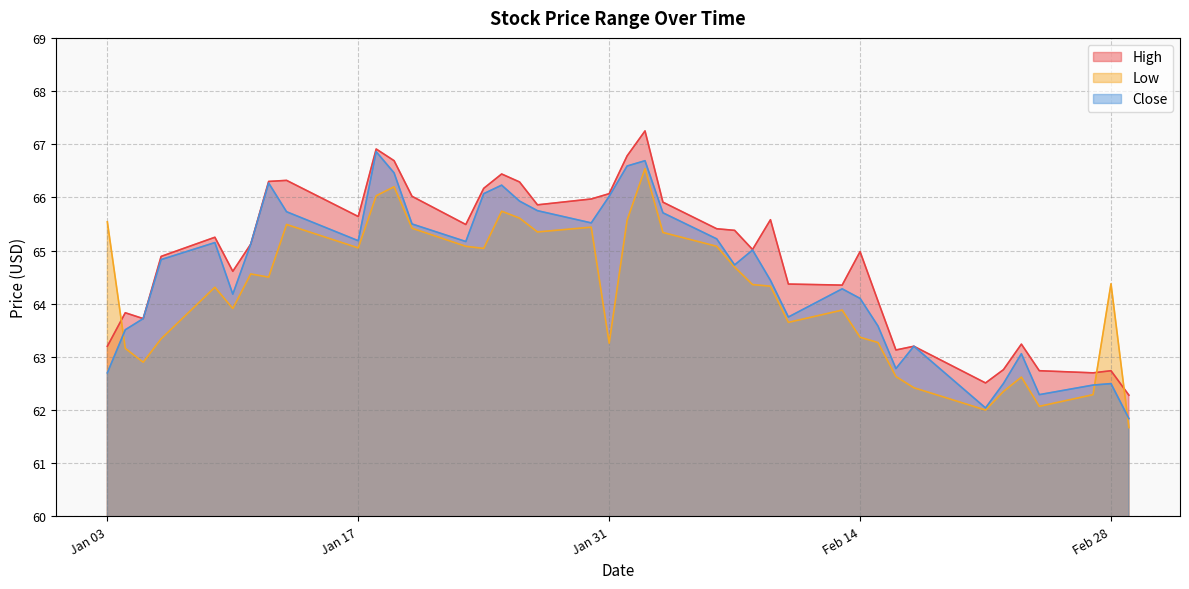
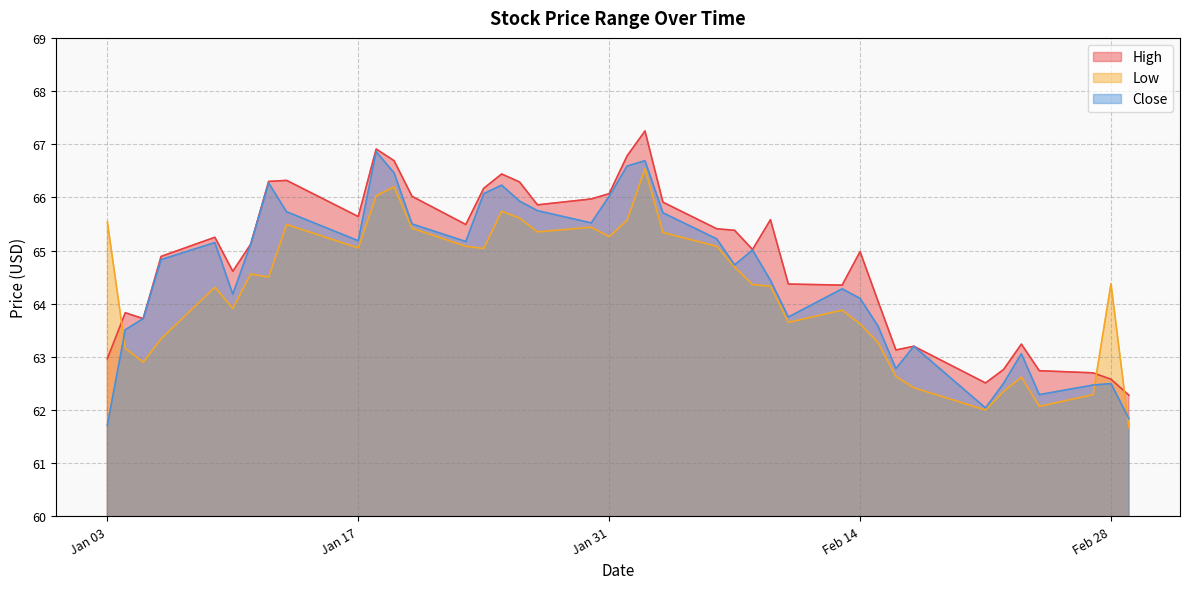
High, Jan 03: 63.2 -> 63.0
Close, Jan 03: 62.7 -> 61.7
Low, Jan 31: 63.3 -> 65.3
Low, Feb 14: 63.4 -> 63.6
High, Feb 28: 62.7 -> 62.6
